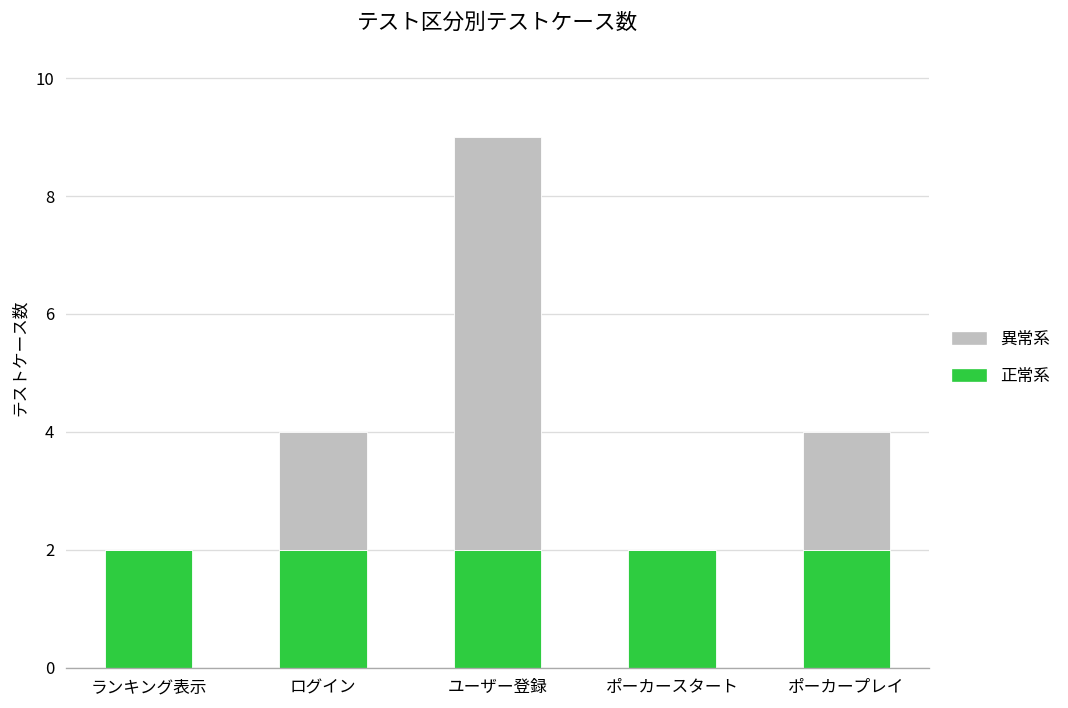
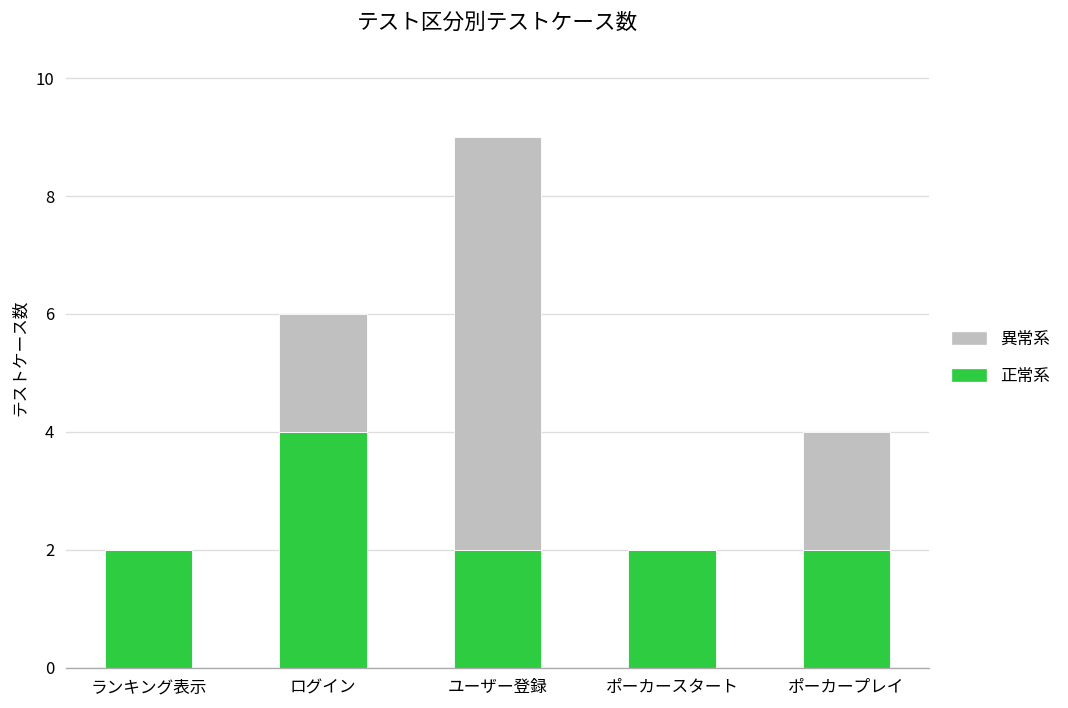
正常系, ログイン: 2 -> 4
